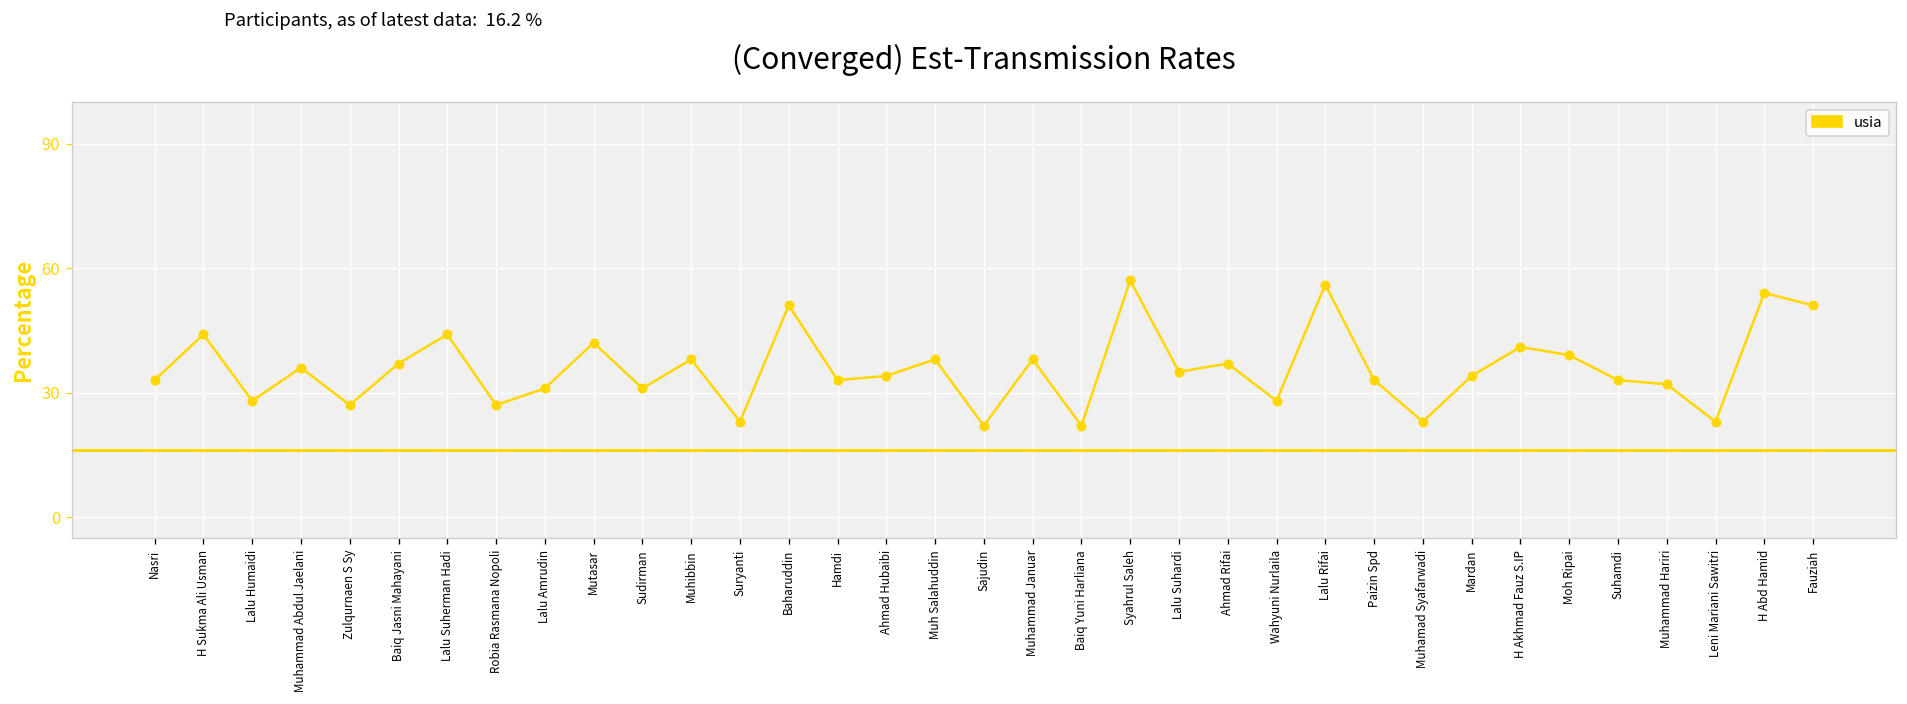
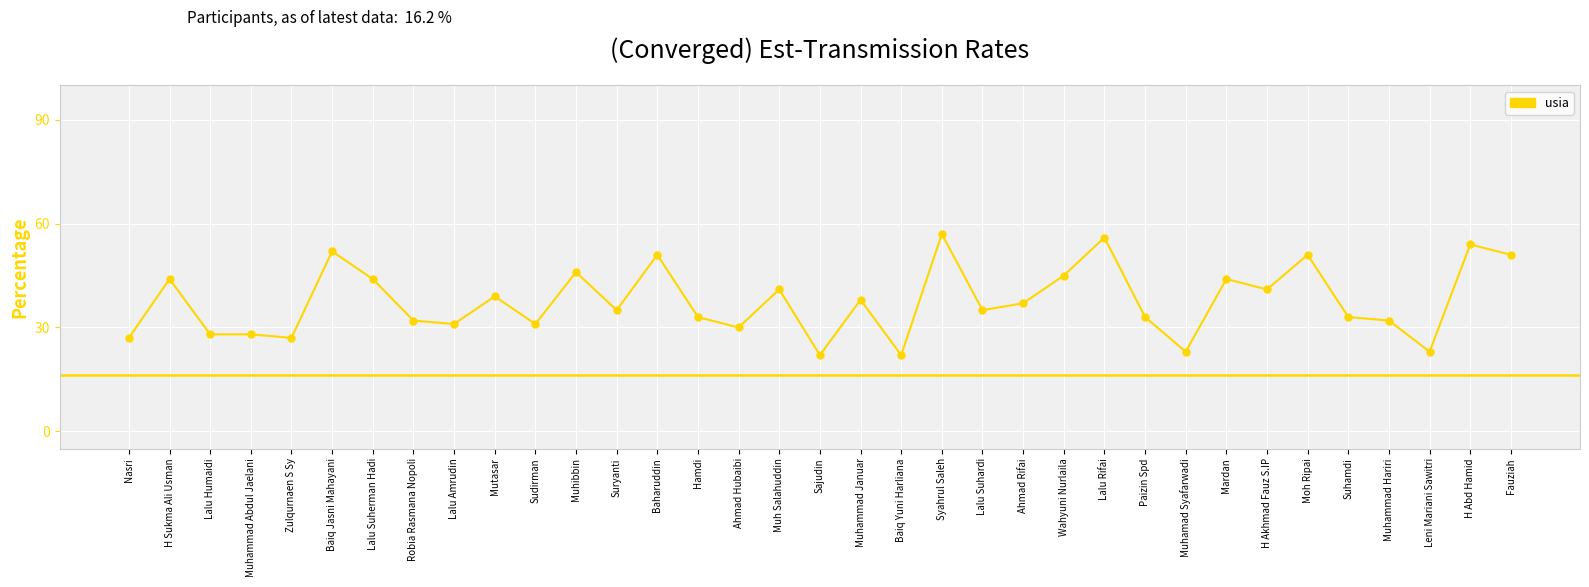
Nasri: 33 -> 27
Muhammad Abdul Jaelani: 36 -> 28
Baiq Jasni Mahayani: 37 -> 52
Robia Rasmana Nopoli: 27 -> 32
Mutasar: 42 -> 39
Muhibbin: 38 -> 46
Suryanti: 23 -> 35
Ahmad Hubaibi: 34 -> 30
Muh Salahuddin: 38 -> 41
Wahyuni Nurlaila: 28 -> 45
Mardan: 34 -> 44
Moh Ripai: 39 -> 51
